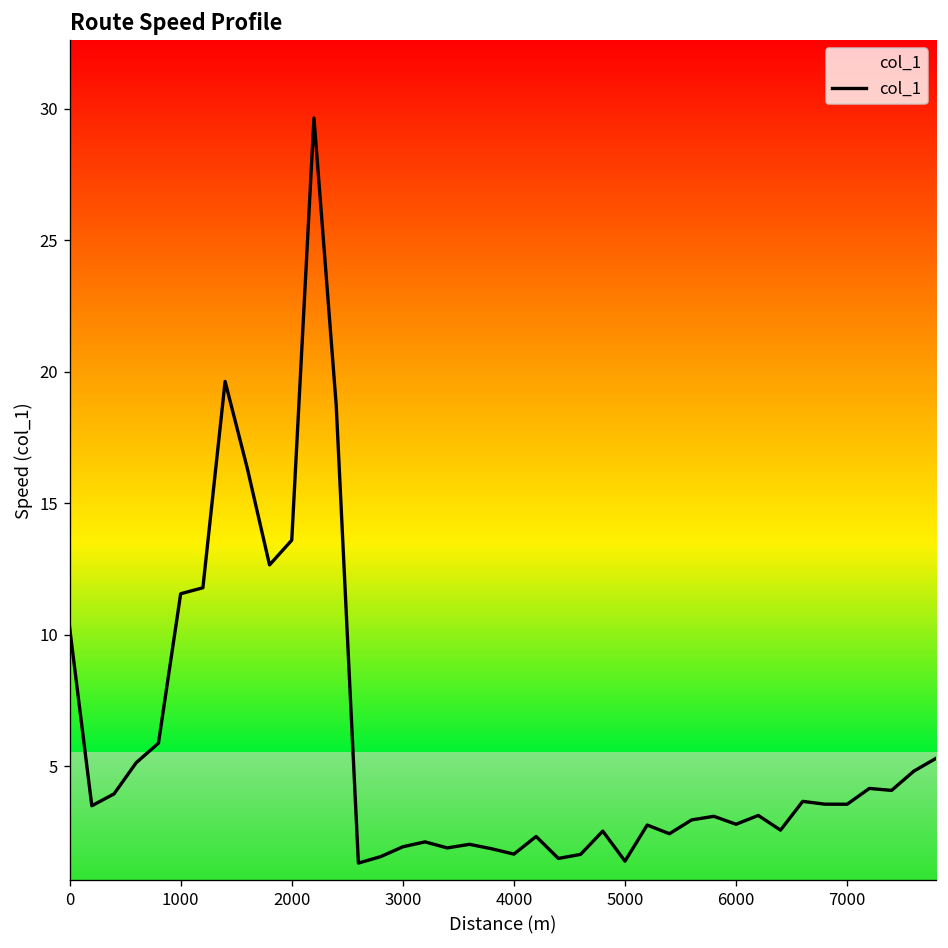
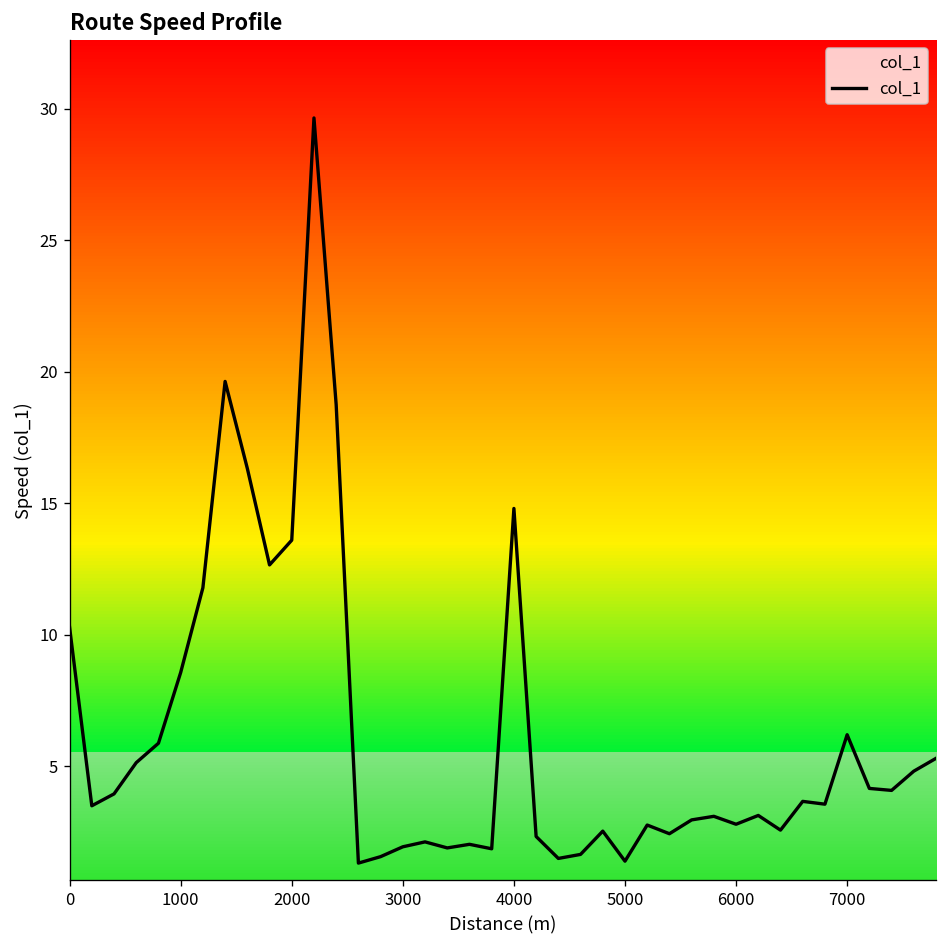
1000: 11.6 -> 8.6
4000: 1.7 -> 14.8
7000: 3.6 -> 6.2
